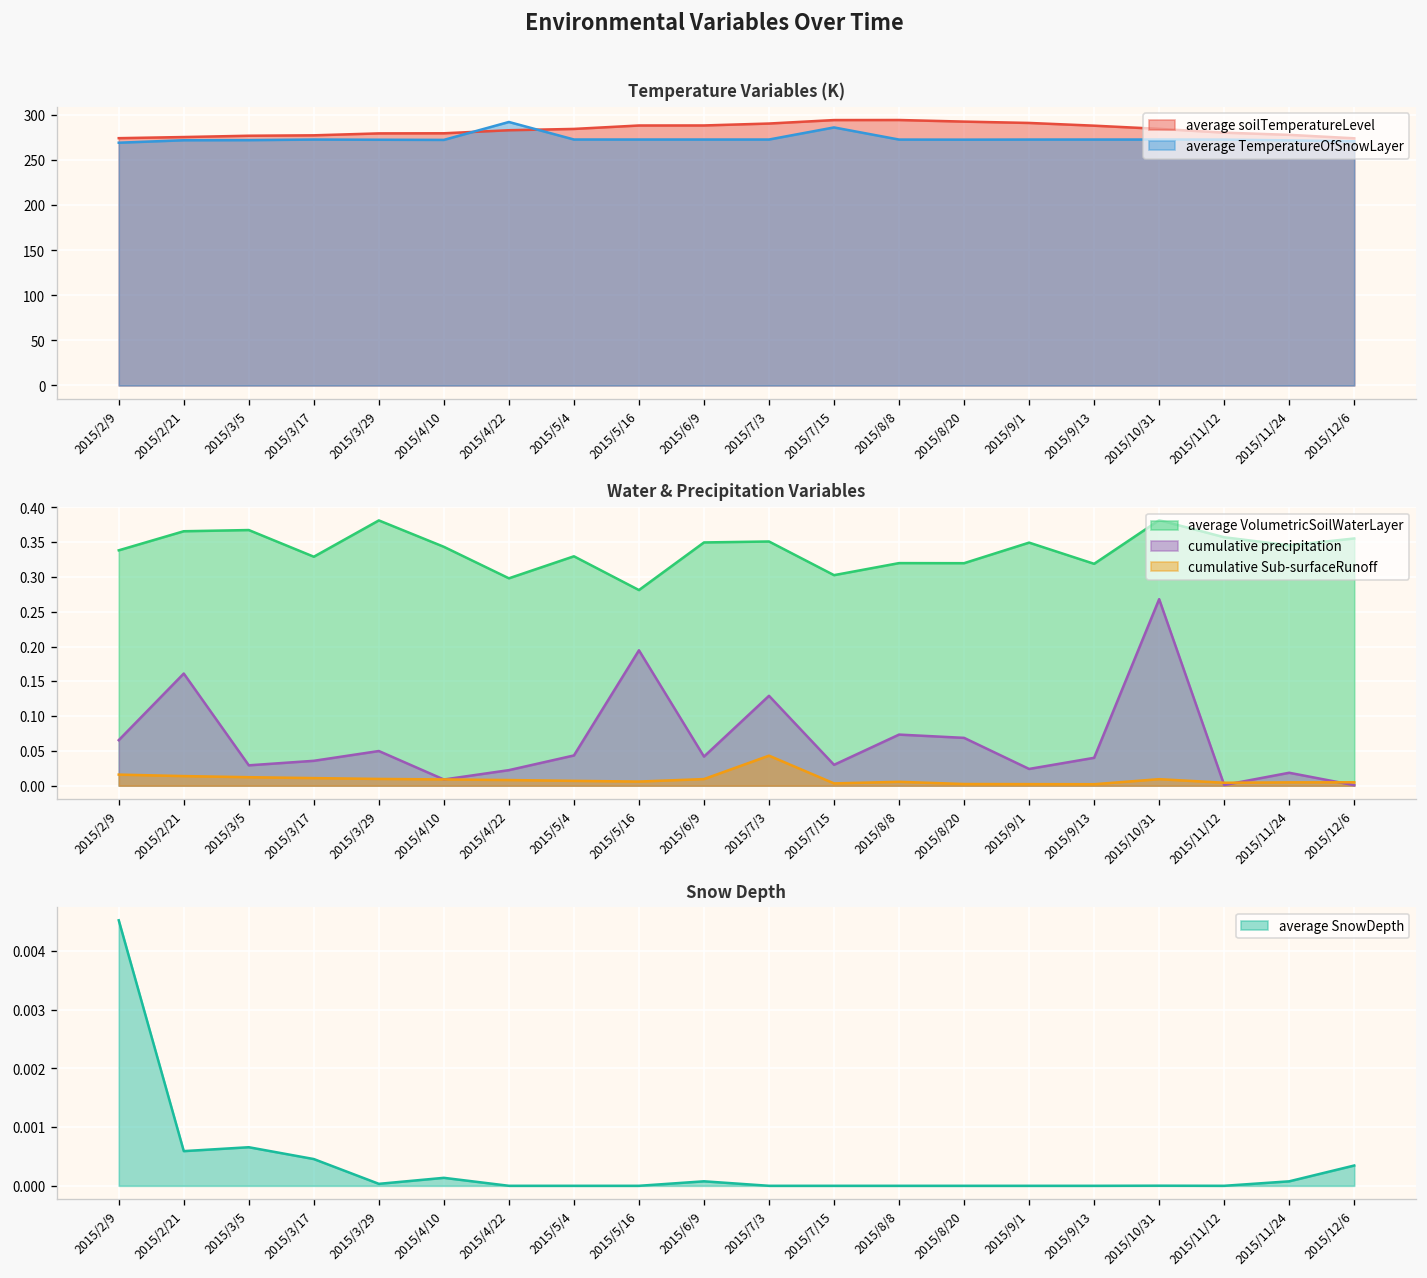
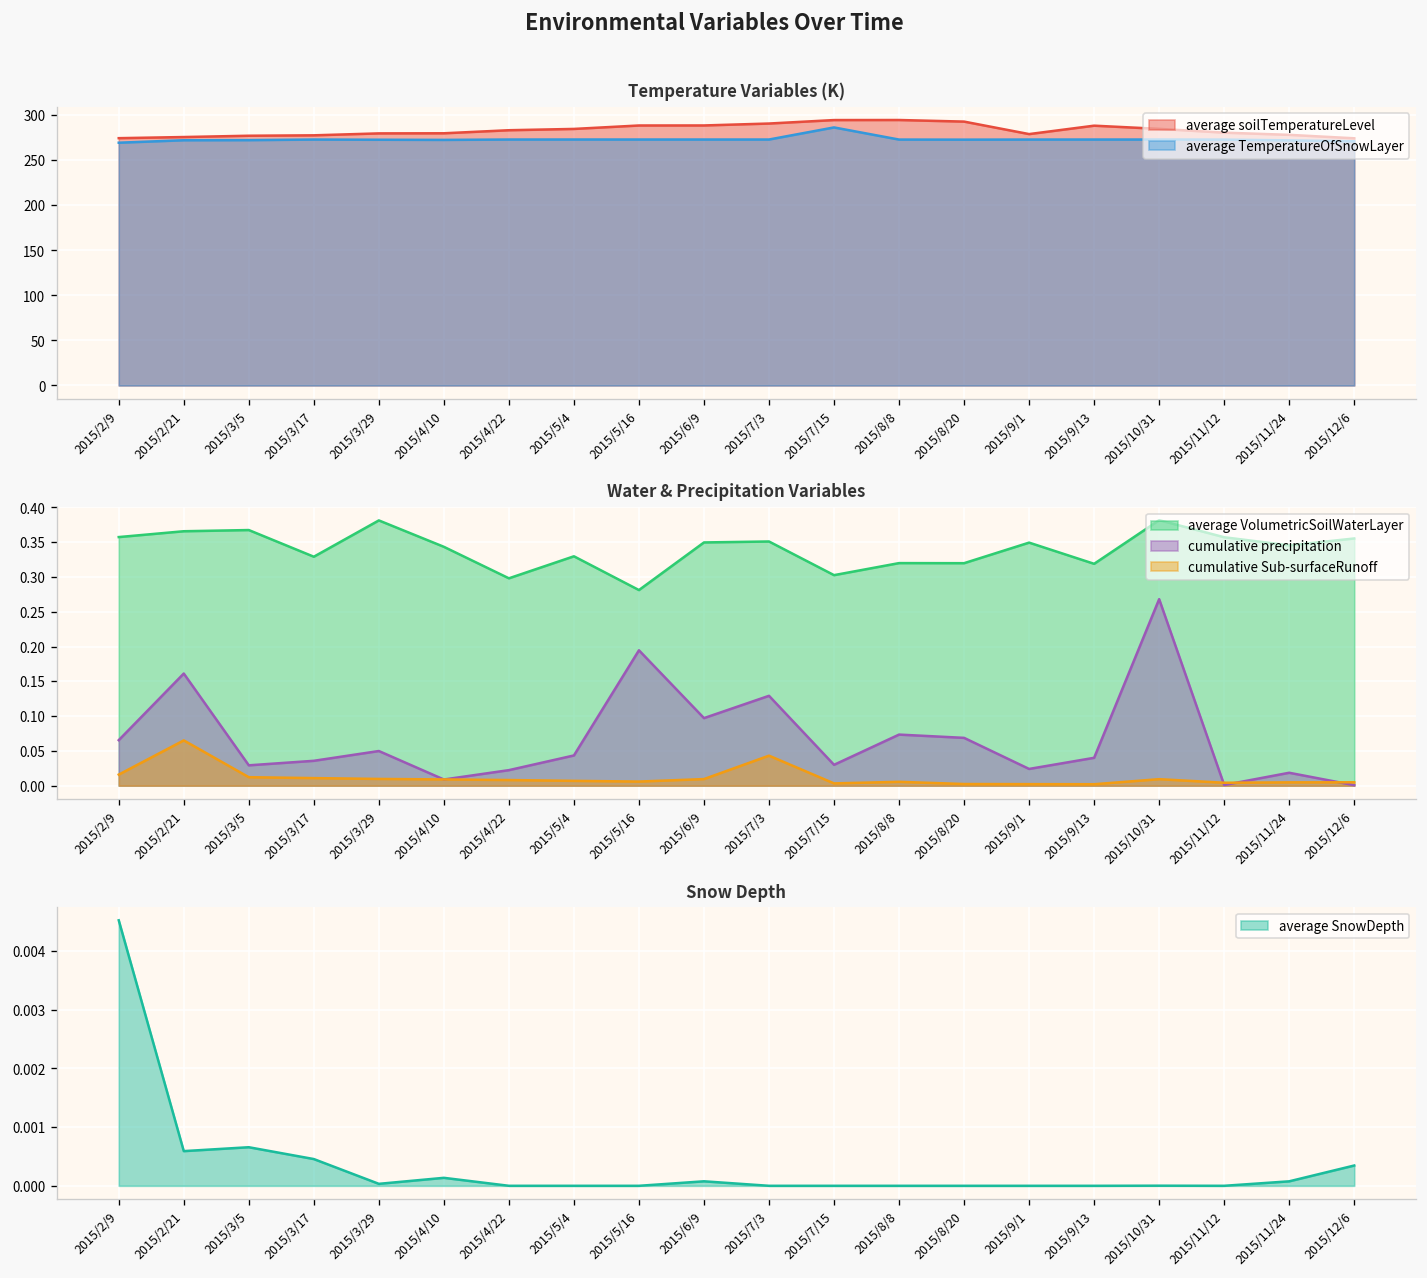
Temperature Variables (K), average TemperatureOfSnowLayer, 2015/4/22: 290 -> 270
Temperature Variables (K), average soilTemperatureLevel, 2015/9/1: 290 -> 280
Water & Precipitation Variables, average VolumetricSoilWaterLayer, 2015/2/9: 0.34 -> 0.36
Water & Precipitation Variables, cumulative Sub-surfaceRunoff, 2015/2/21: 0.01 -> 0.07
Water & Precipitation Variables, cumulative precipitation, 2015/6/9: 0.04 -> 0.10
